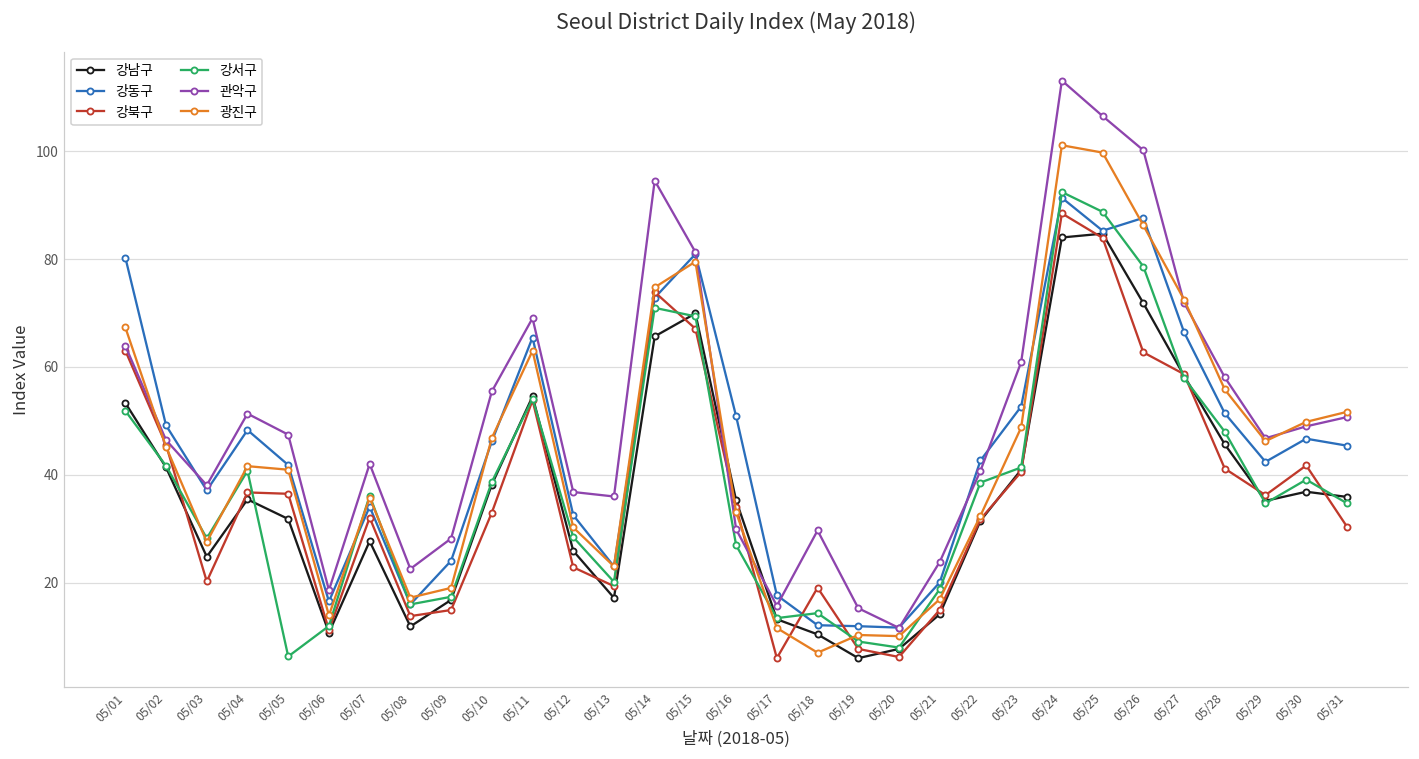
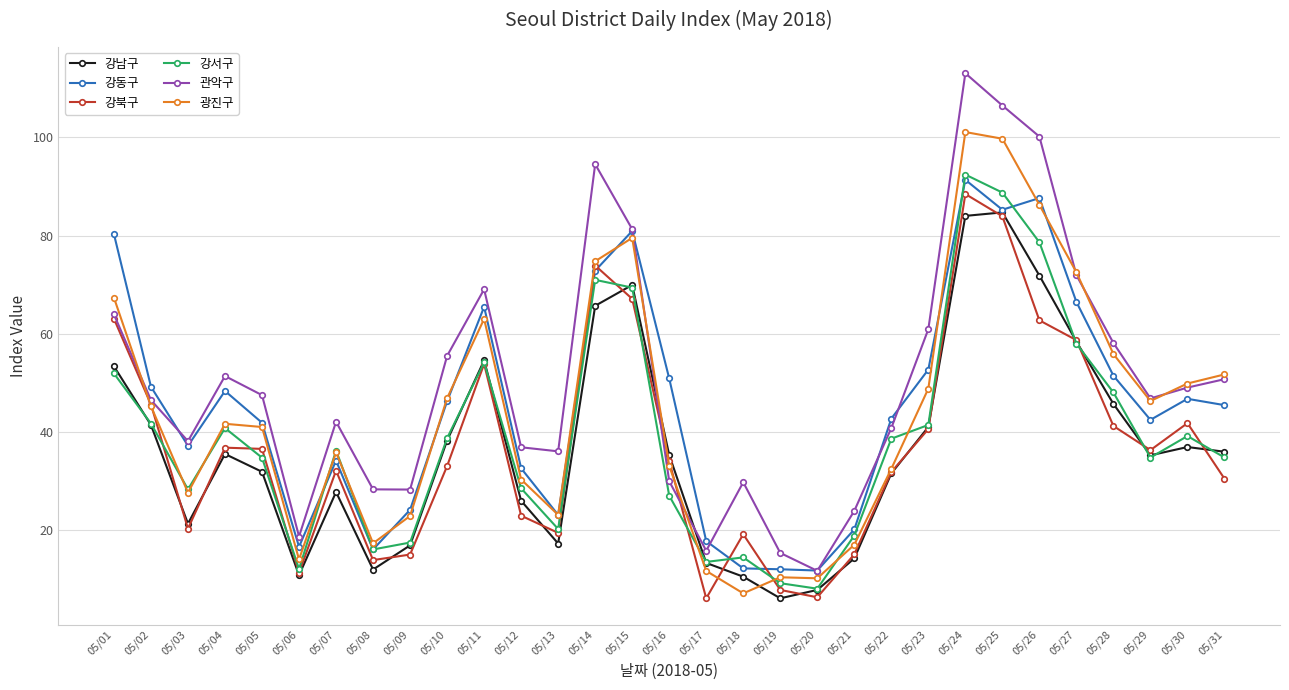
강남구, 05/03: 25 -> 21
강서구, 05/05: 6 -> 35
관악구, 05/08: 23 -> 28
광진구, 05/09: 19 -> 23
